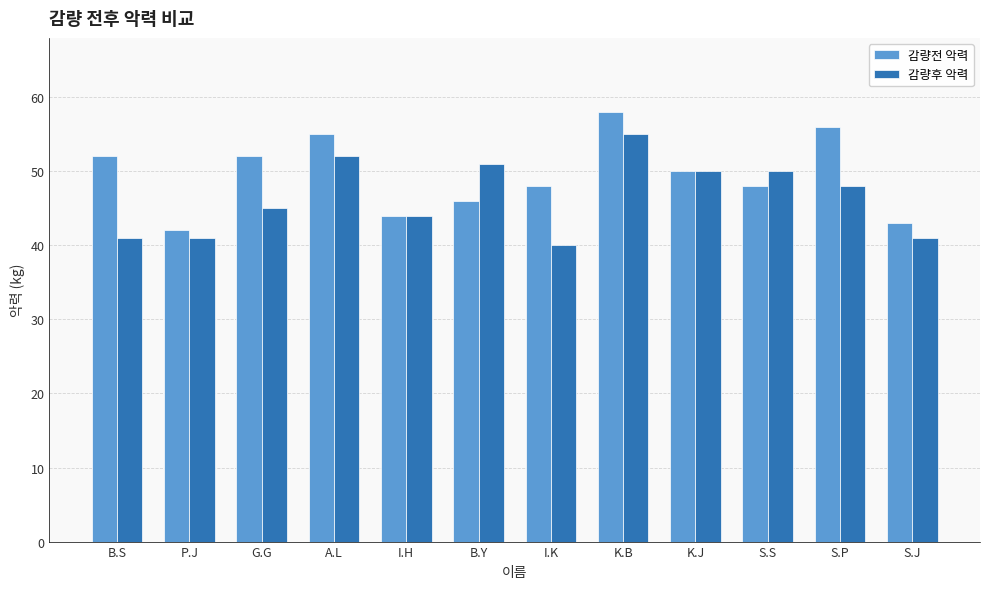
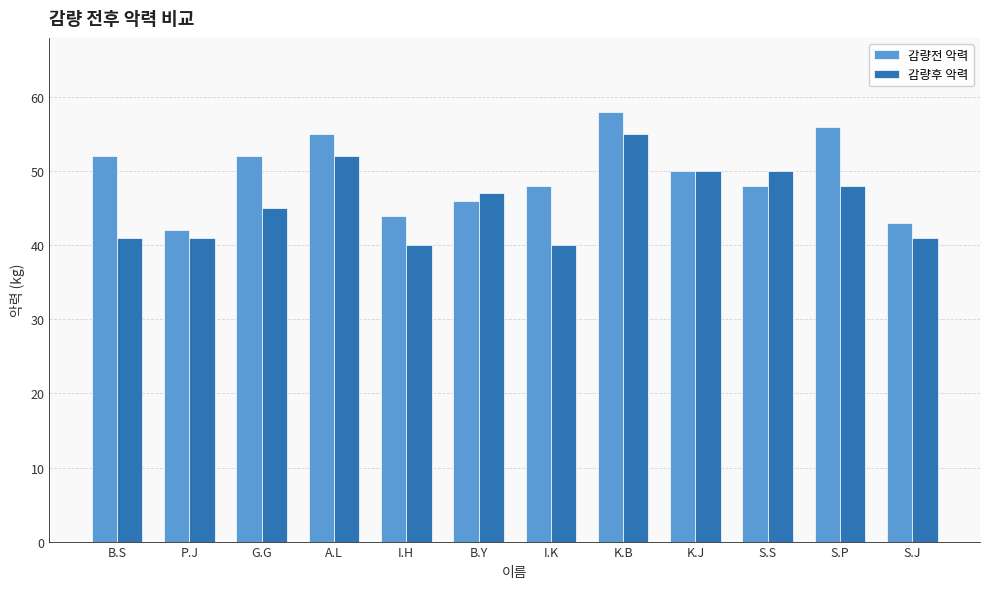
감량후 악력, I.H: 44 -> 40
감량후 악력, B.Y: 51 -> 47
